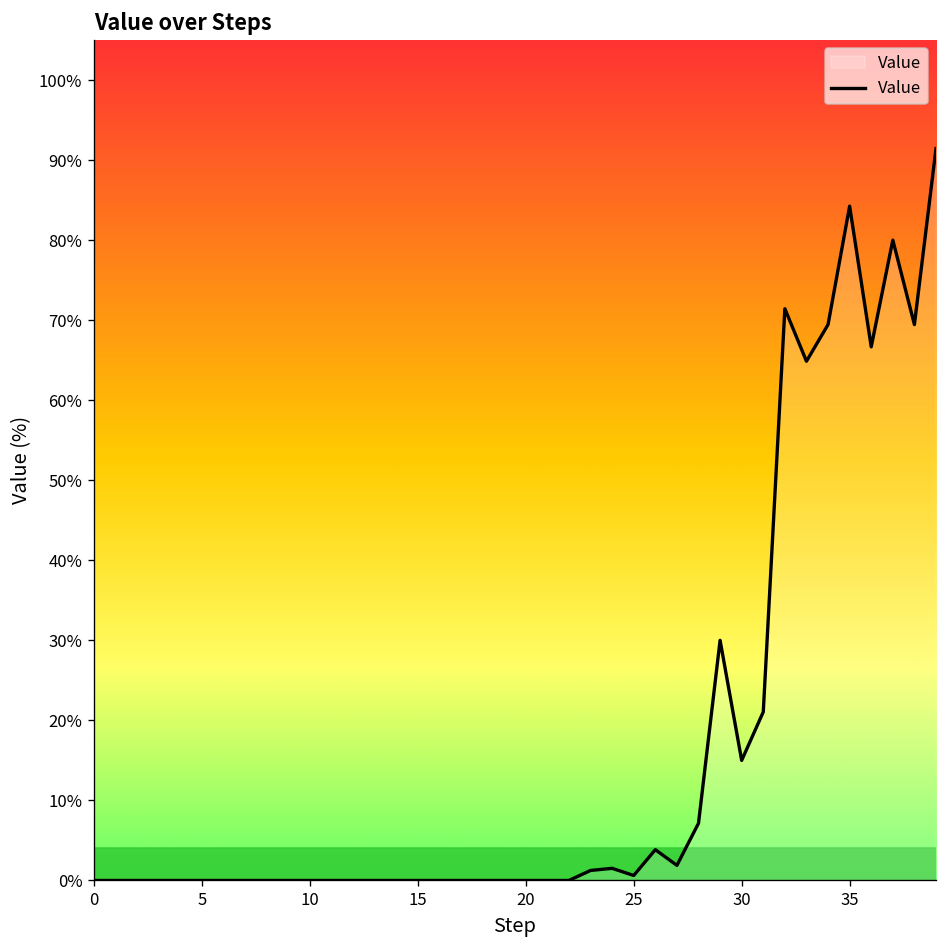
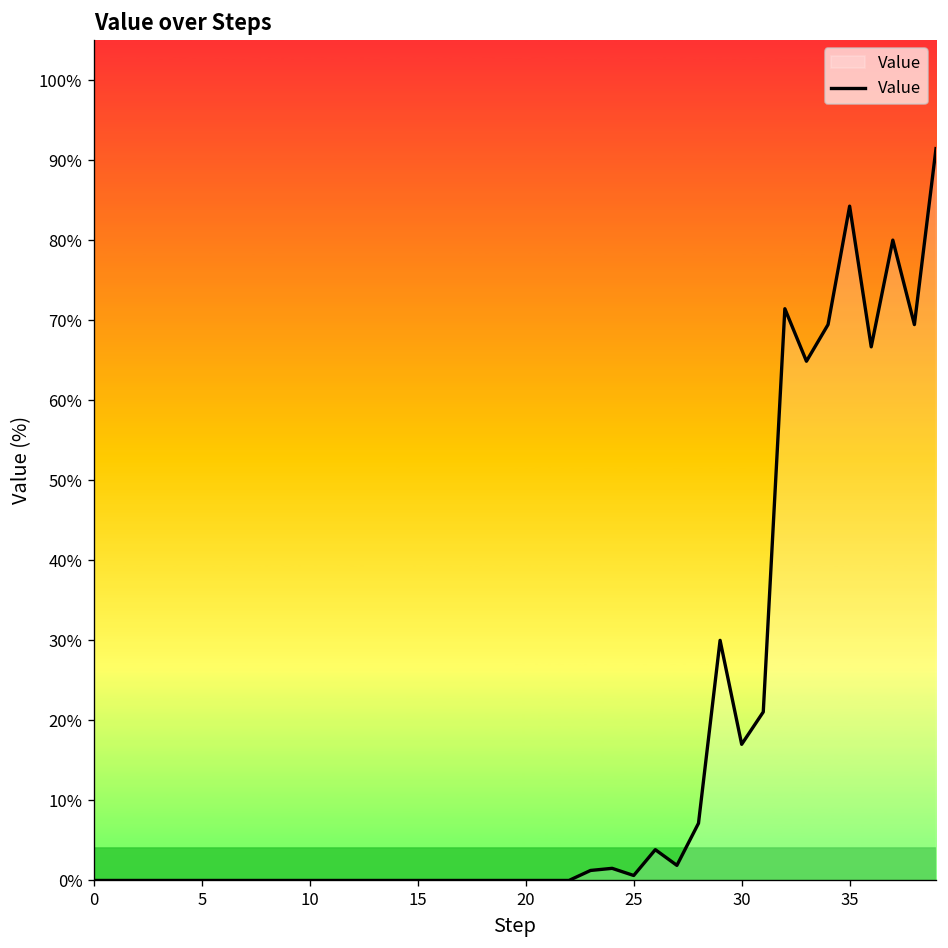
30: 15% -> 17%
